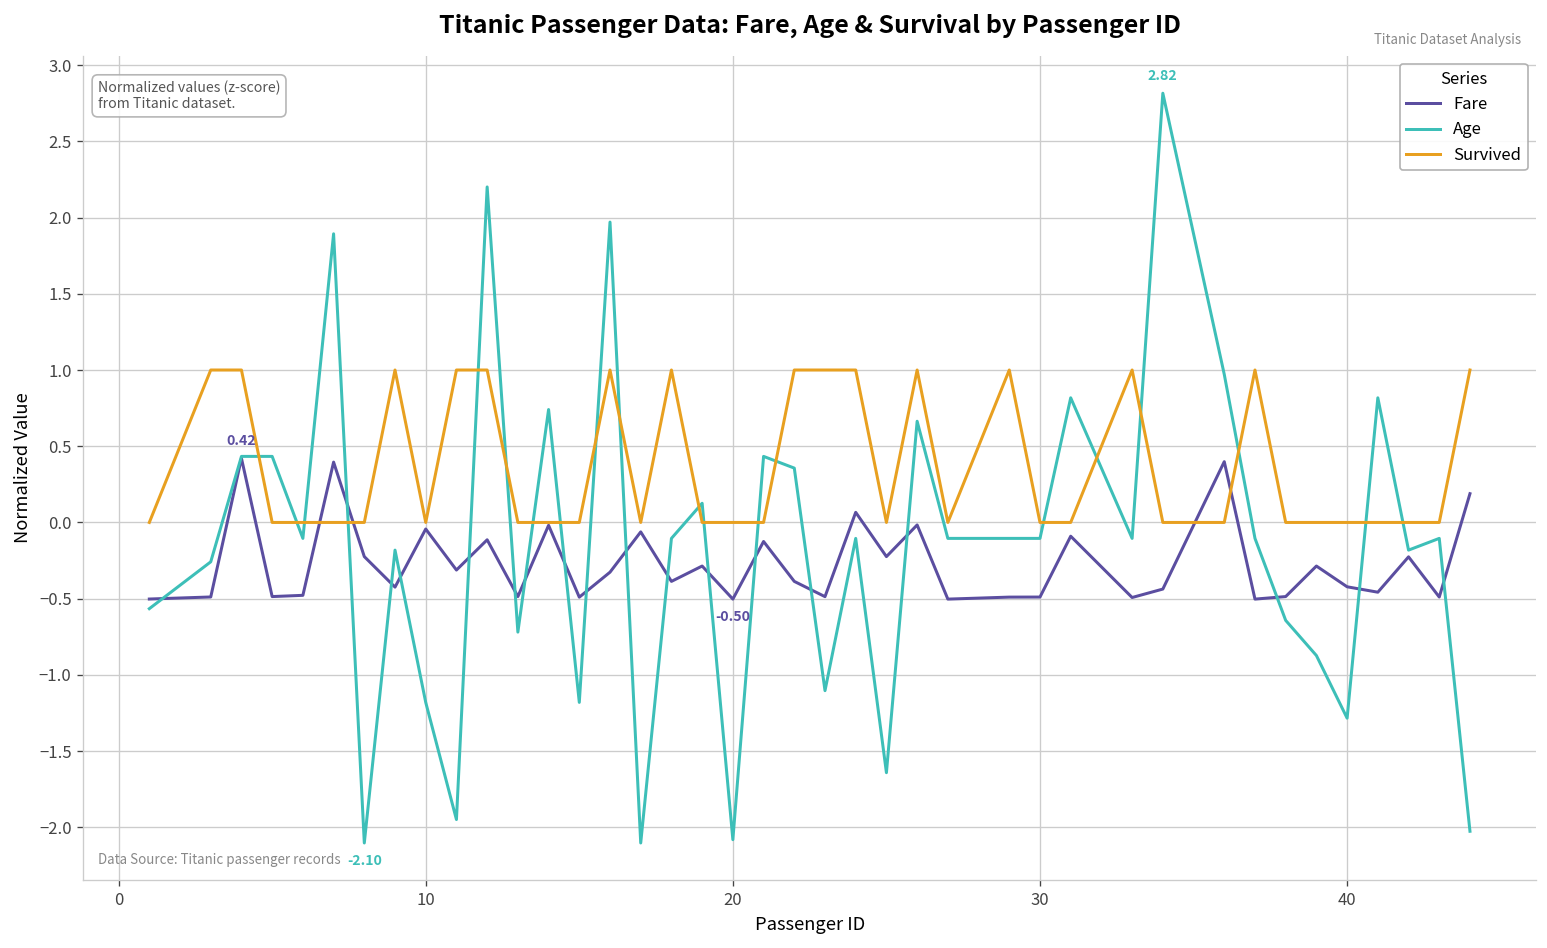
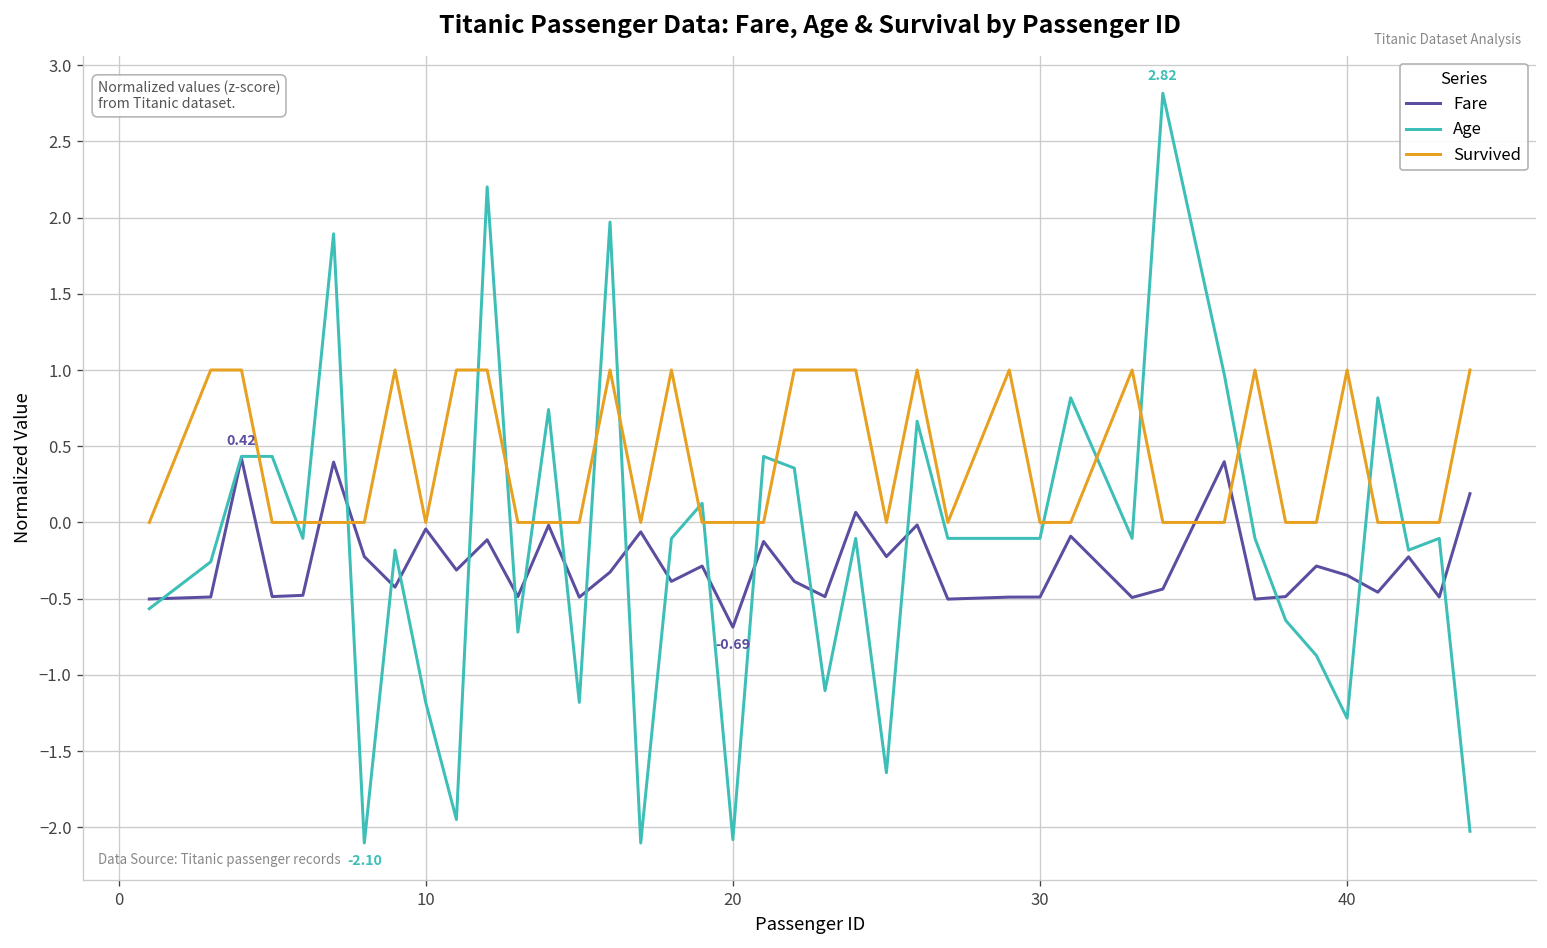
Fare, 20: -0.50 -> -0.69
Fare, 40: -0.42 -> -0.35
Survived, 40: 0 -> 1
